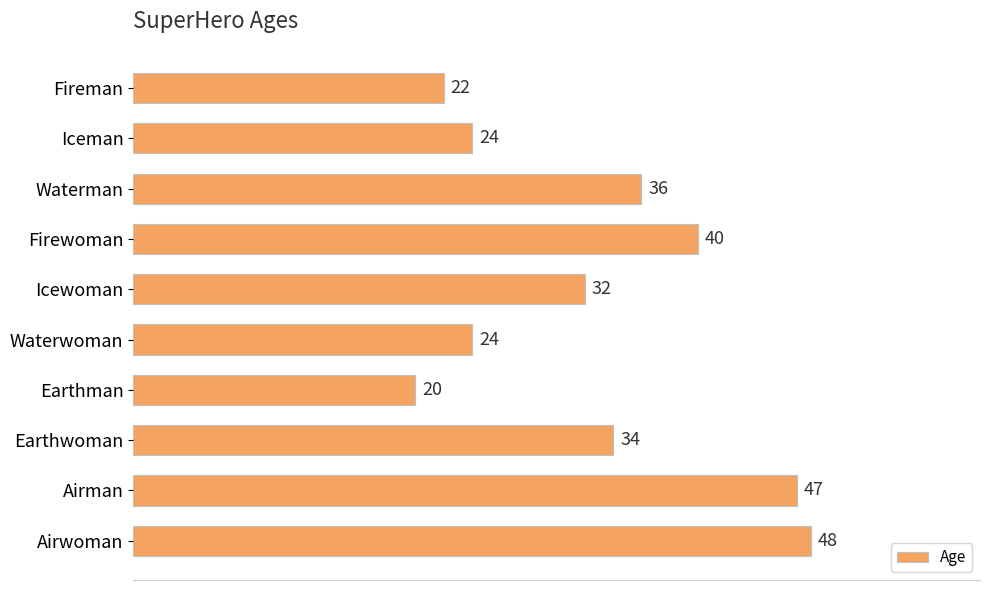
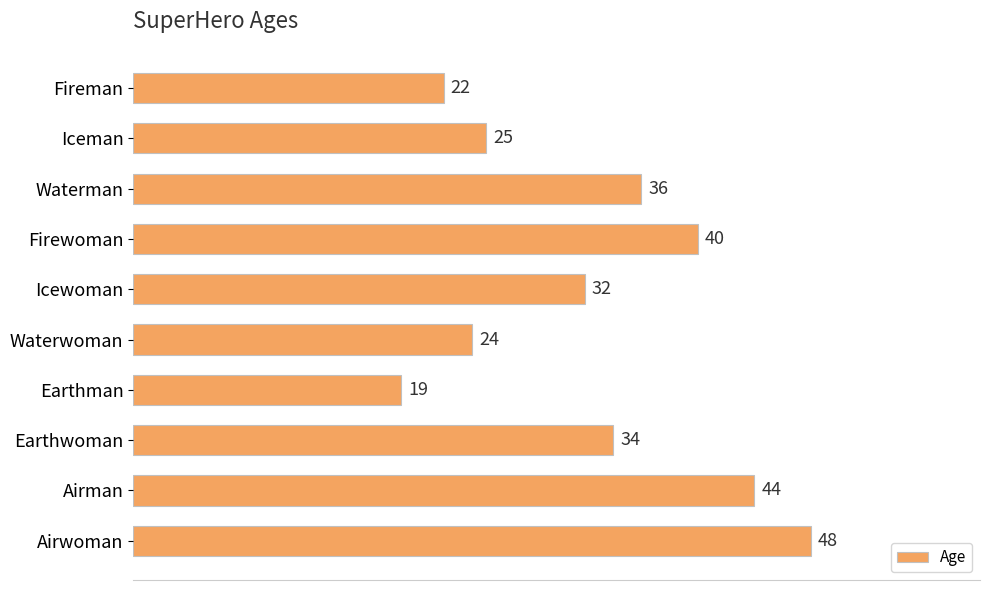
Iceman: 24 -> 25
Earthman: 20 -> 19
Airman: 47 -> 44
